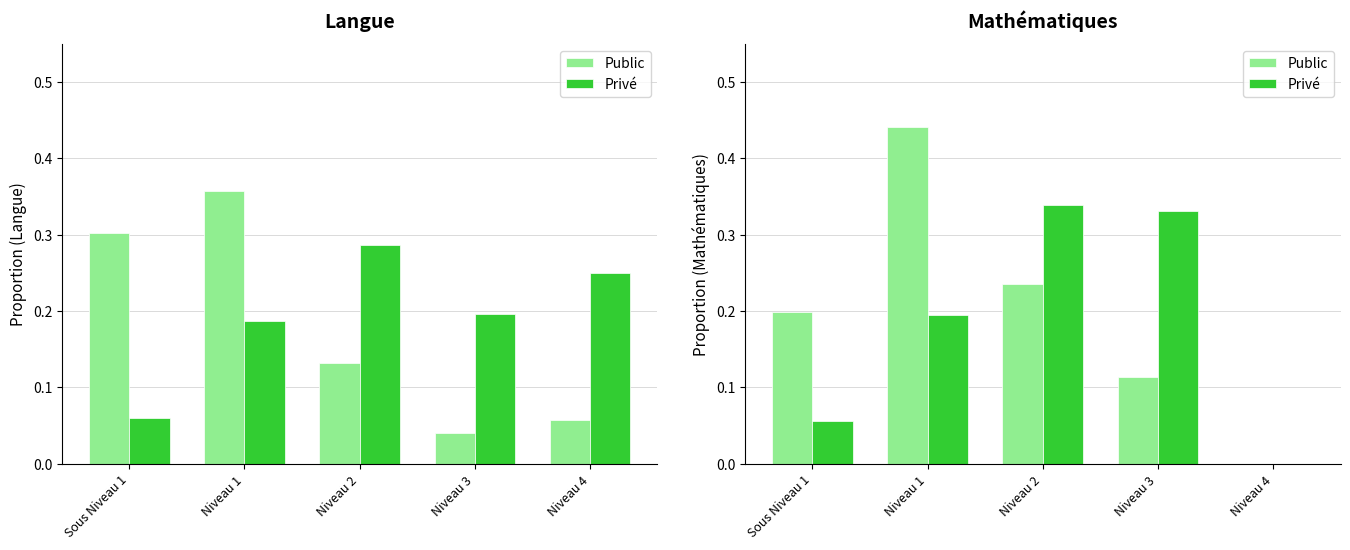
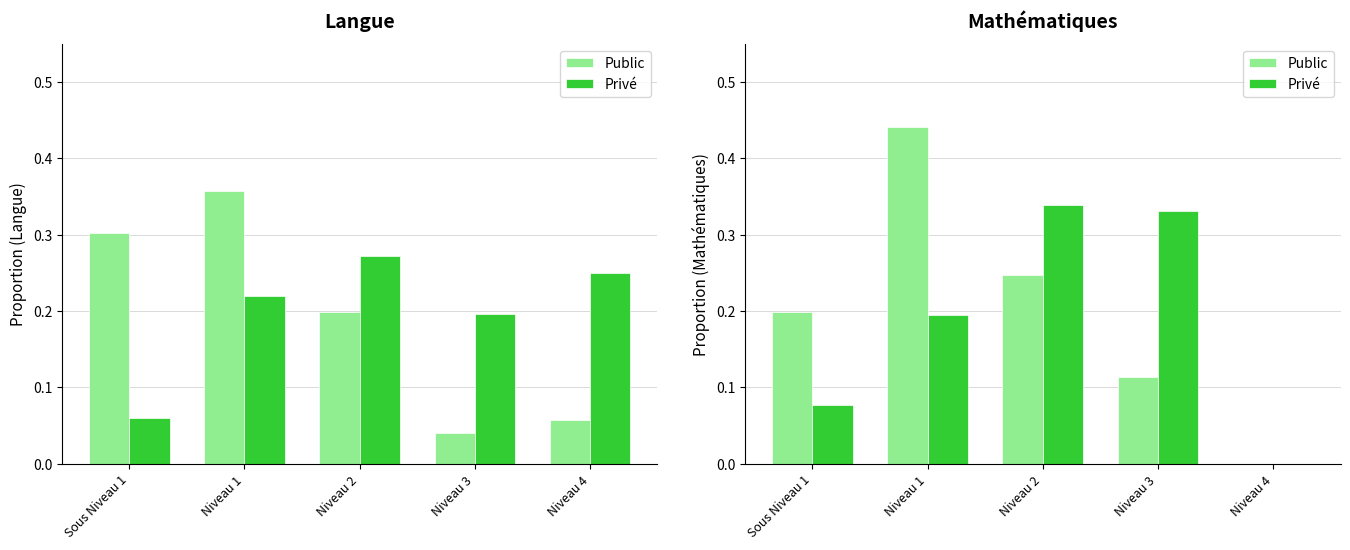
Langue, Privé, Niveau 1: 0.19 -> 0.22
Langue, Public, Niveau 2: 0.13 -> 0.20
Langue, Privé, Niveau 2: 0.29 -> 0.27
Mathématiques, Privé, Sous Niveau 1: 0.06 -> 0.08
Mathématiques, Public, Niveau 2: 0.23 -> 0.25
